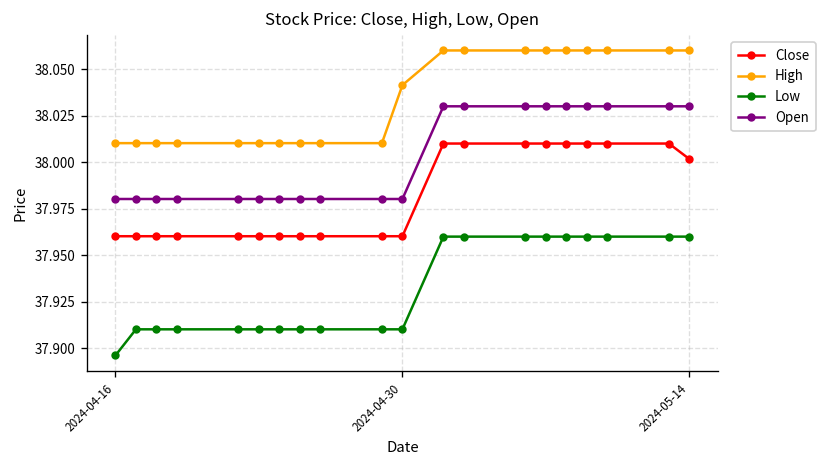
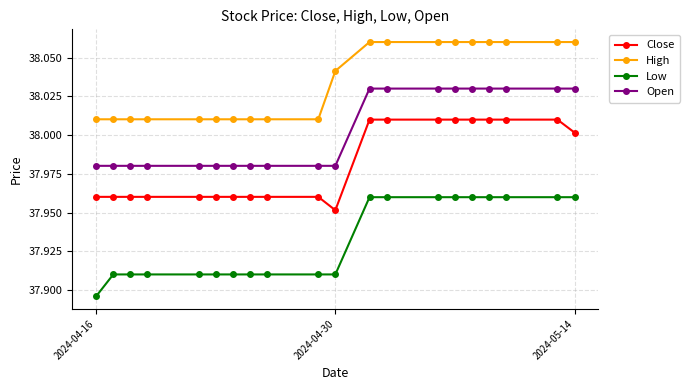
Close, 2024-04-30: 37.960 -> 37.952
